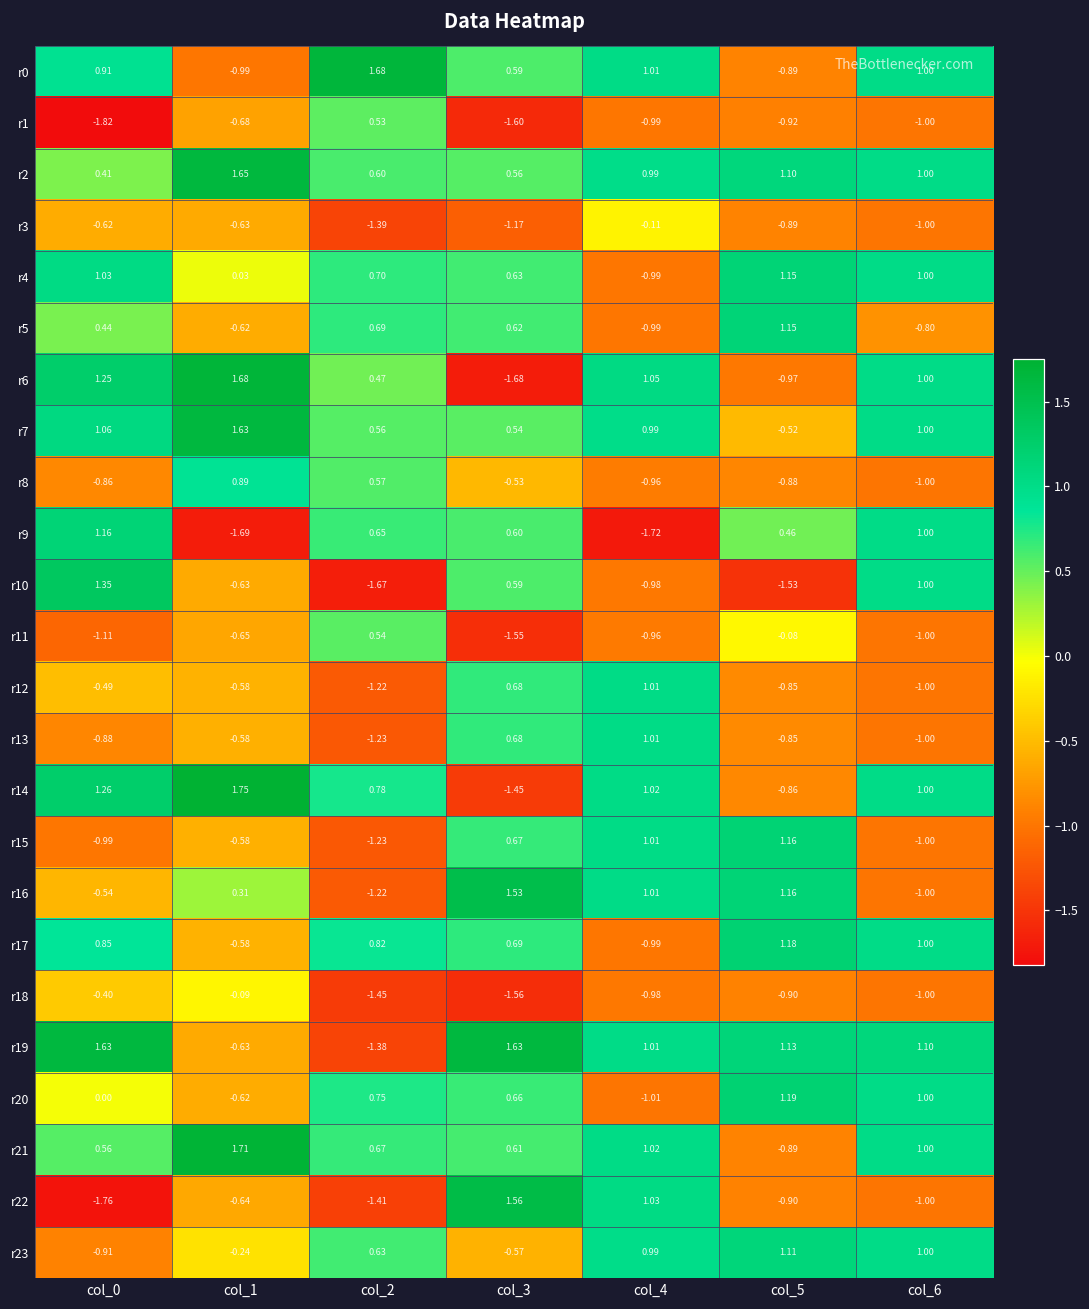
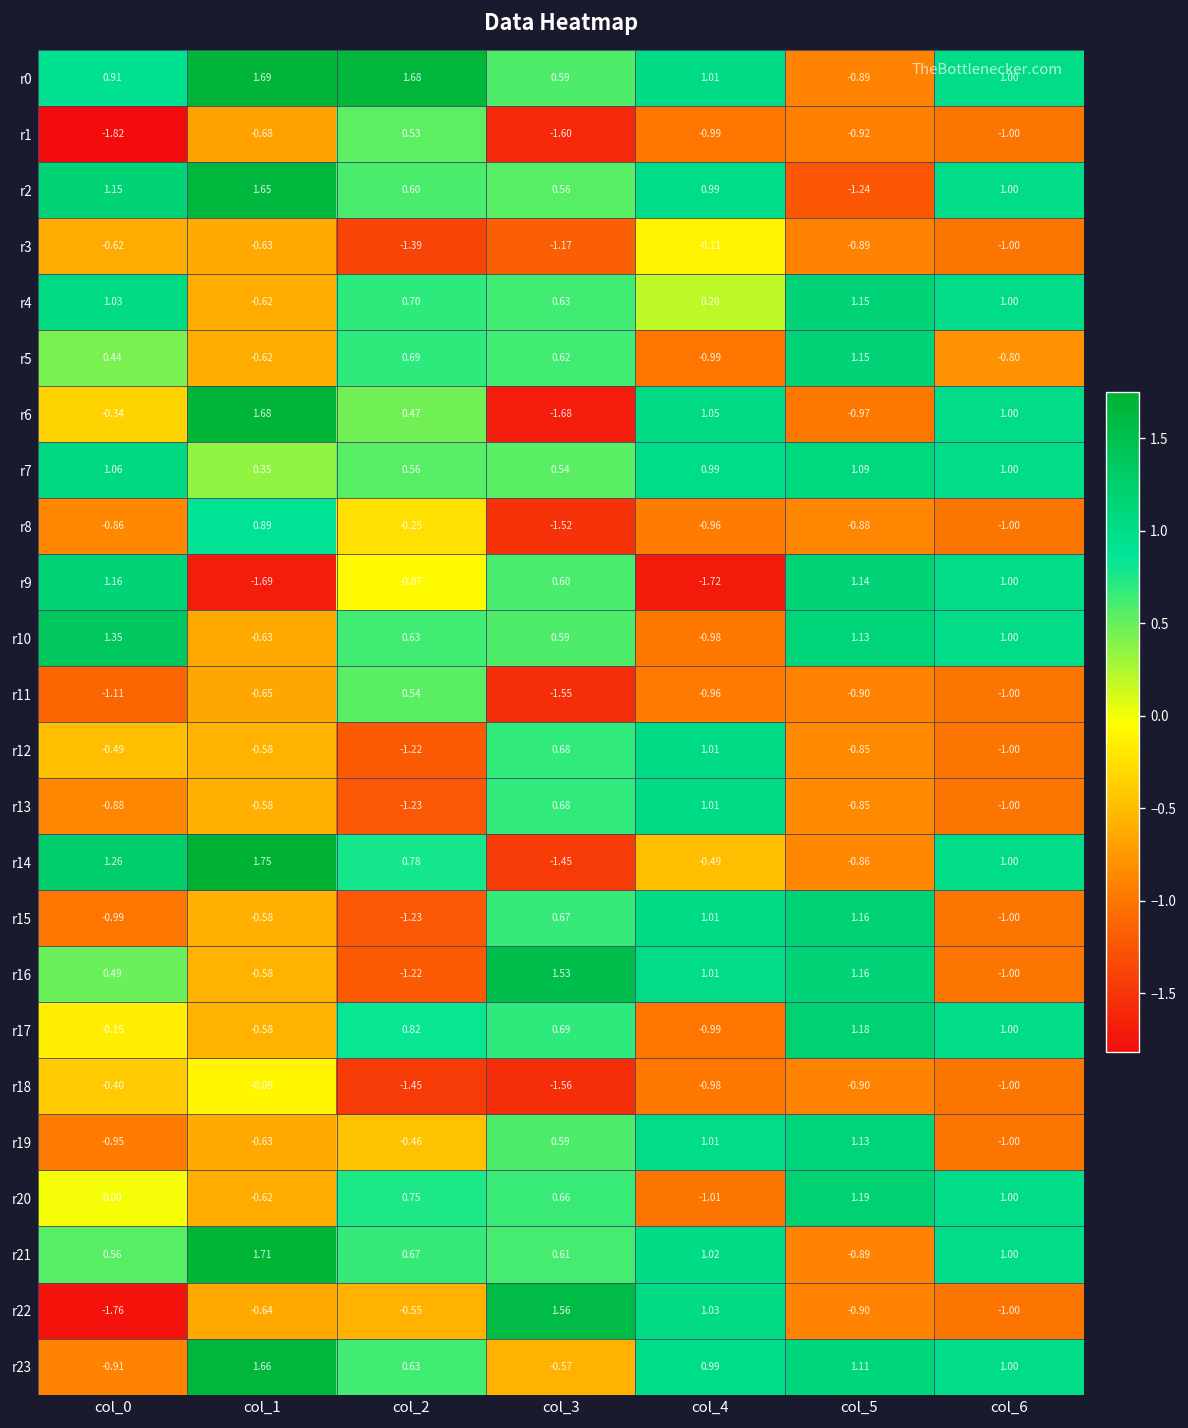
r0, col_1: -0.99 -> 1.69
r2, col_0: 0.41 -> 1.15
r2, col_5: 1.10 -> -1.24
r4, col_1: 0.03 -> -0.62
r4, col_4: -0.99 -> 0.20
r6, col_0: 1.25 -> -0.34
r7, col_1: 1.63 -> 0.35
r7, col_5: -0.52 -> 1.09
r8, col_2: 0.57 -> -0.25
r8, col_3: -0.53 -> -1.52
r9, col_2: 0.65 -> -0.07
r9, col_5: 0.46 -> 1.14
r10, col_2: -1.67 -> 0.63
r10, col_5: -1.53 -> 1.13
r11, col_5: -0.08 -> -0.90
r14, col_4: 1.02 -> -0.49
r16, col_0: -0.54 -> 0.49
r16, col_1: 0.31 -> -0.58
r17, col_0: 0.85 -> -0.15
r19, col_0: 1.63 -> -0.95
r19, col_2: -1.38 -> -0.46
r19, col_3: 1.63 -> 0.59
r19, col_6: 1.10 -> -1.00
r22, col_2: -1.41 -> -0.55
r23, col_1: -0.24 -> 1.66
